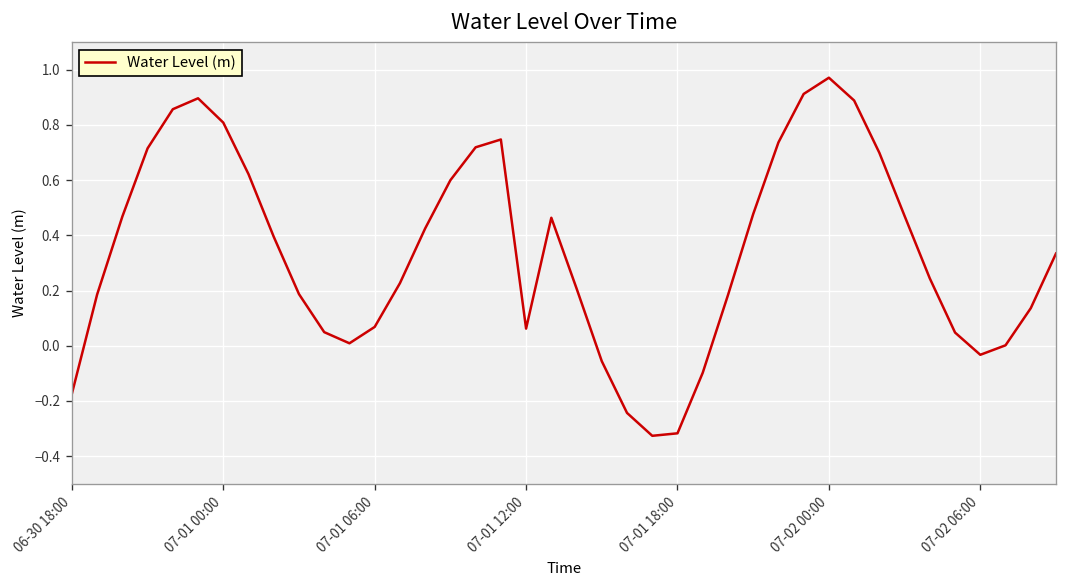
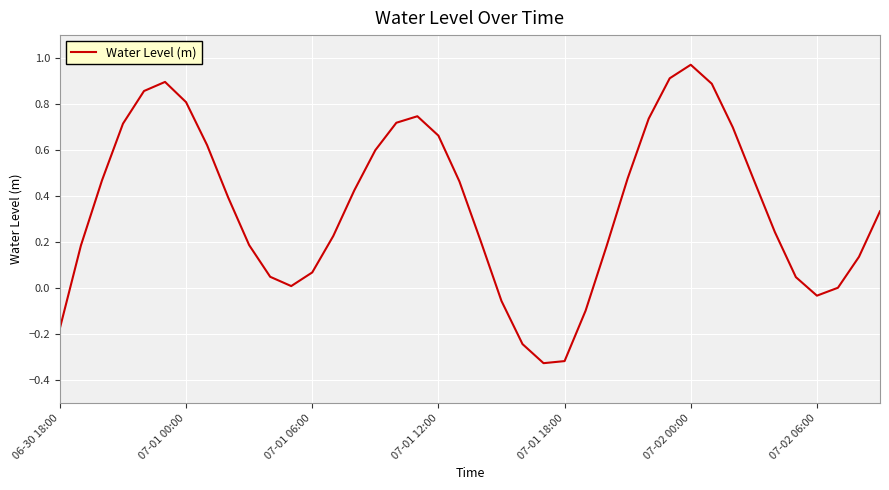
07-01 12:00: 0.06 -> 0.66
